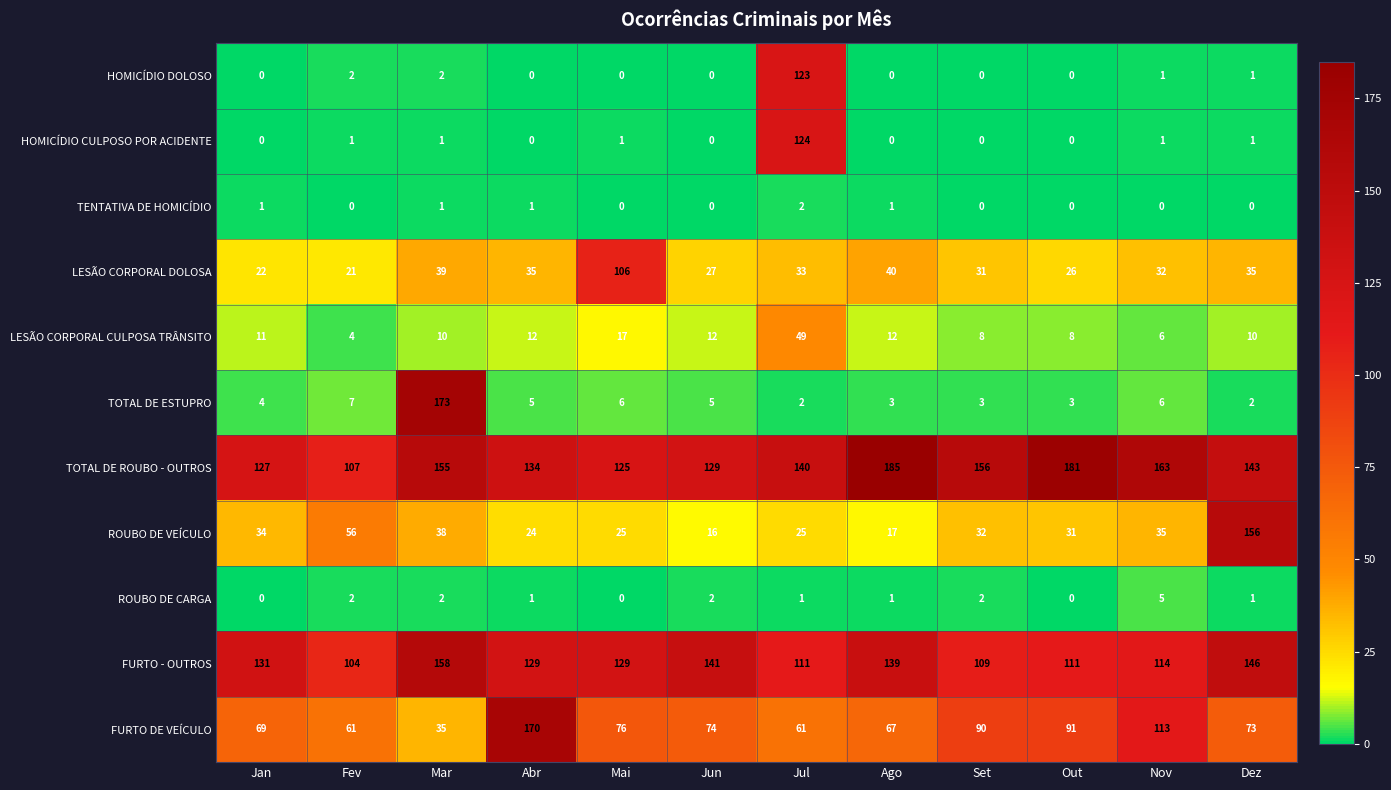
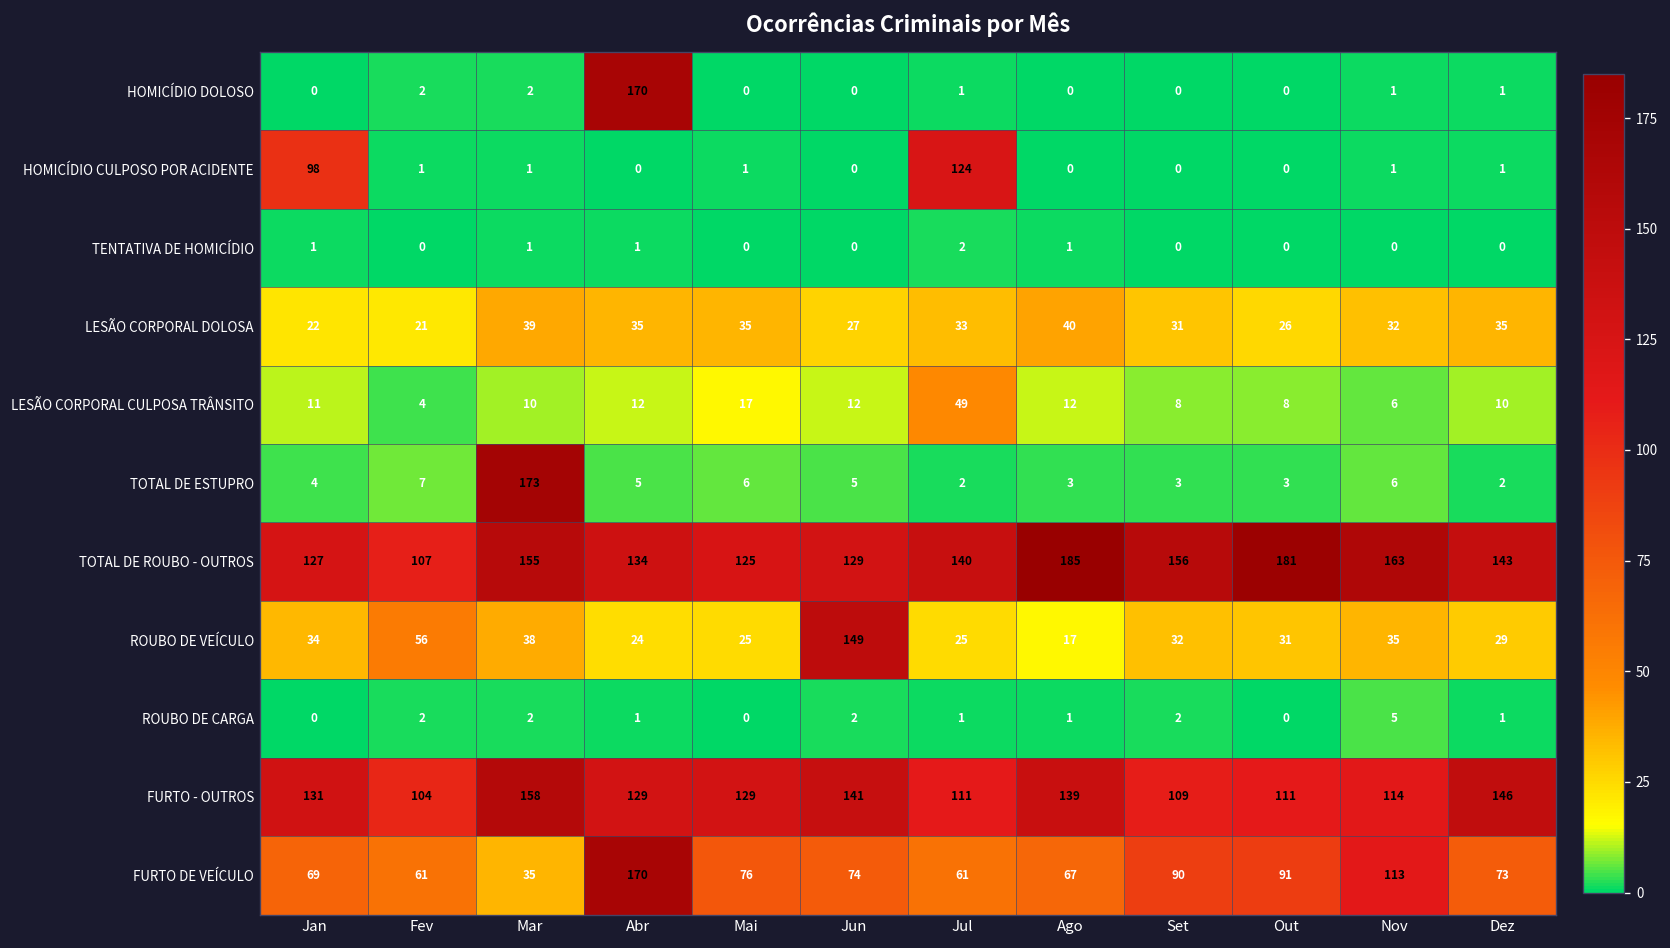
HOMICÍDIO DOLOSO, Abr: 0 -> 170
HOMICÍDIO DOLOSO, Jul: 123 -> 1
HOMICÍDIO CULPOSO POR ACIDENTE, Jan: 0 -> 98
LESÃO CORPORAL DOLOSA, Mai: 106 -> 35
ROUBO DE VEÍCULO, Jun: 16 -> 149
ROUBO DE VEÍCULO, Dez: 156 -> 29
